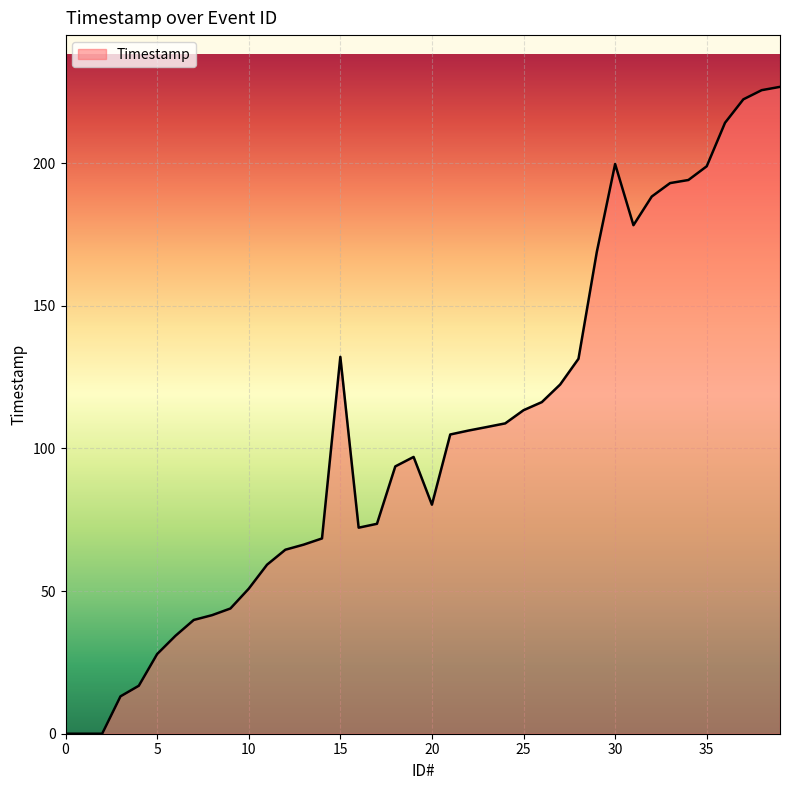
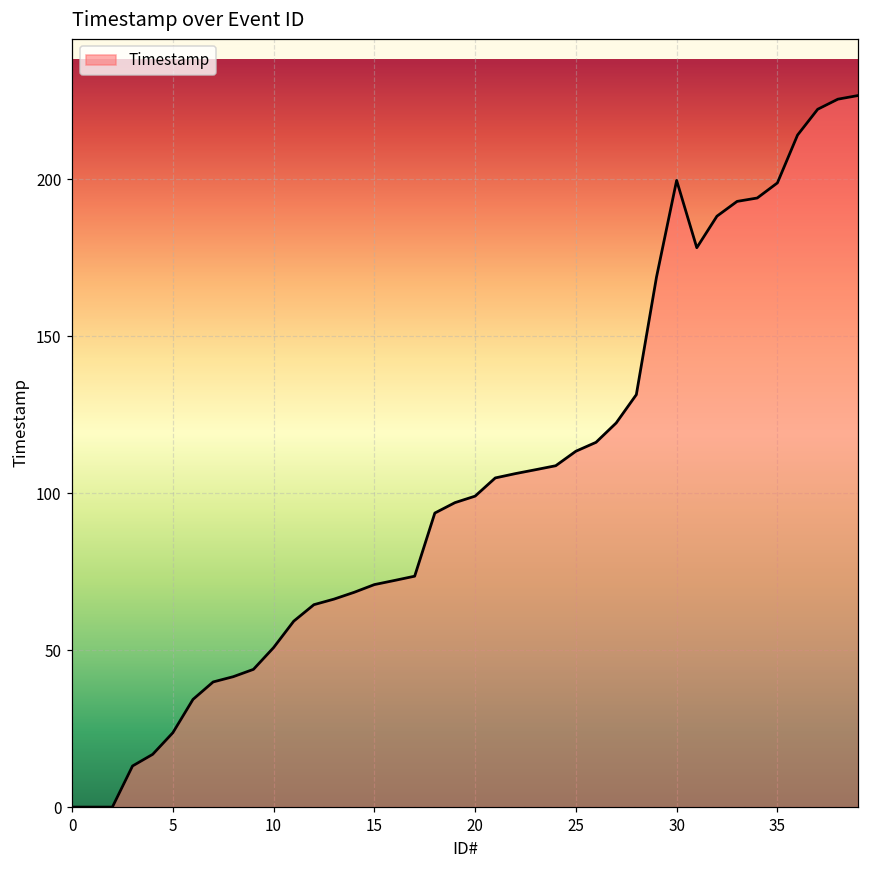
5: 28 -> 24
15: 132 -> 71
20: 80 -> 99
